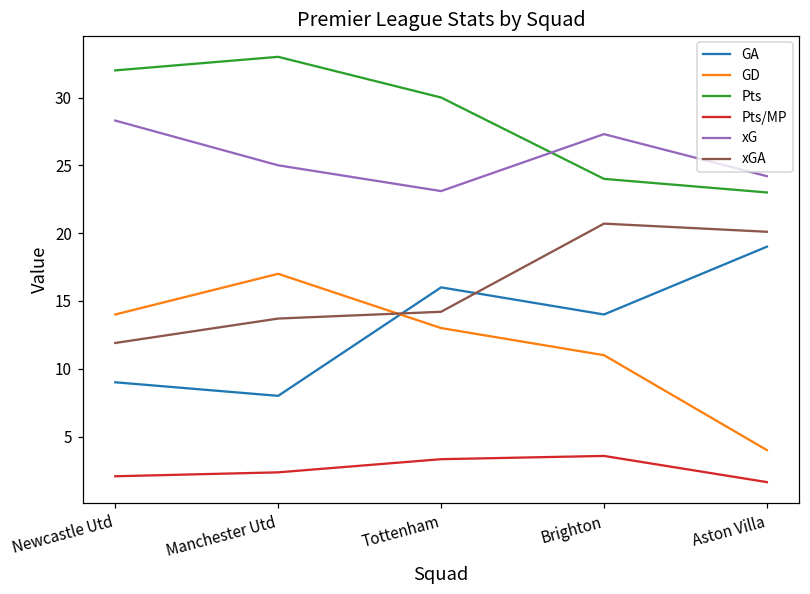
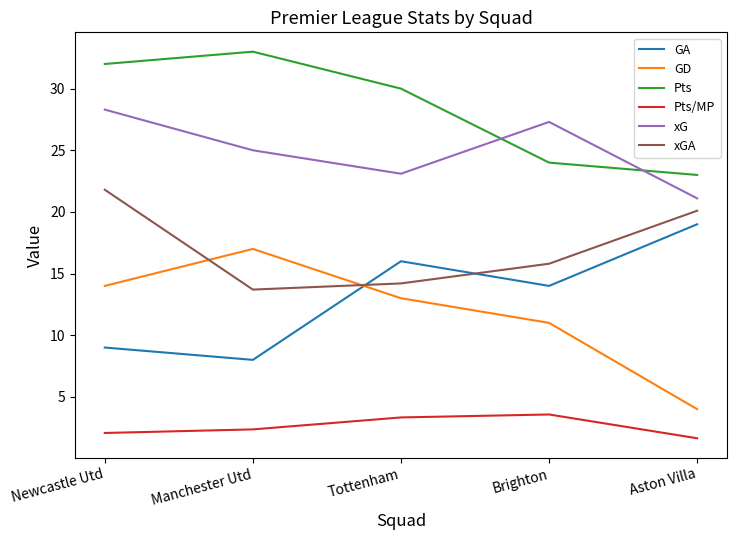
xGA, Newcastle Utd: 11.9 -> 21.8
xGA, Brighton: 20.7 -> 15.8
xG, Aston Villa: 24.2 -> 21.1
